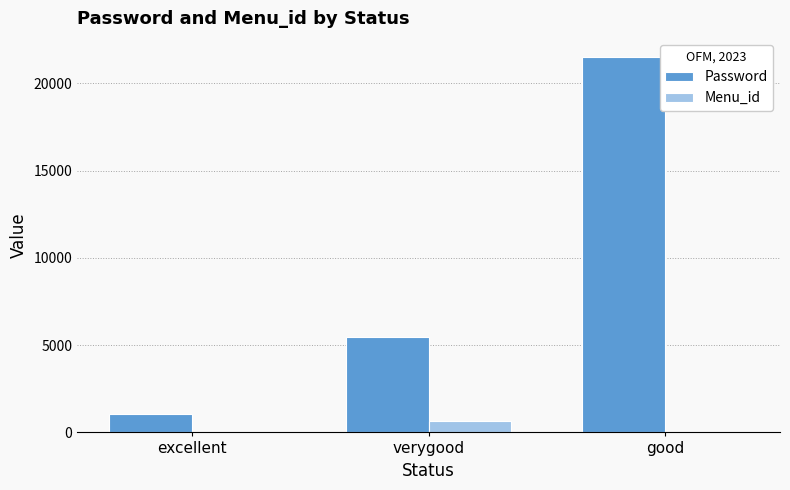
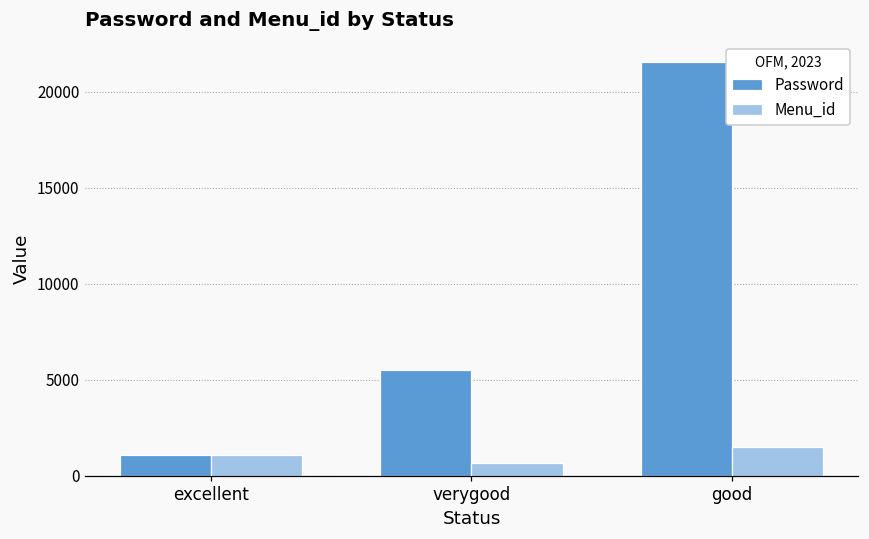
Menu_id, excellent: 0 -> 1100
Menu_id, good: 0 -> 1500
